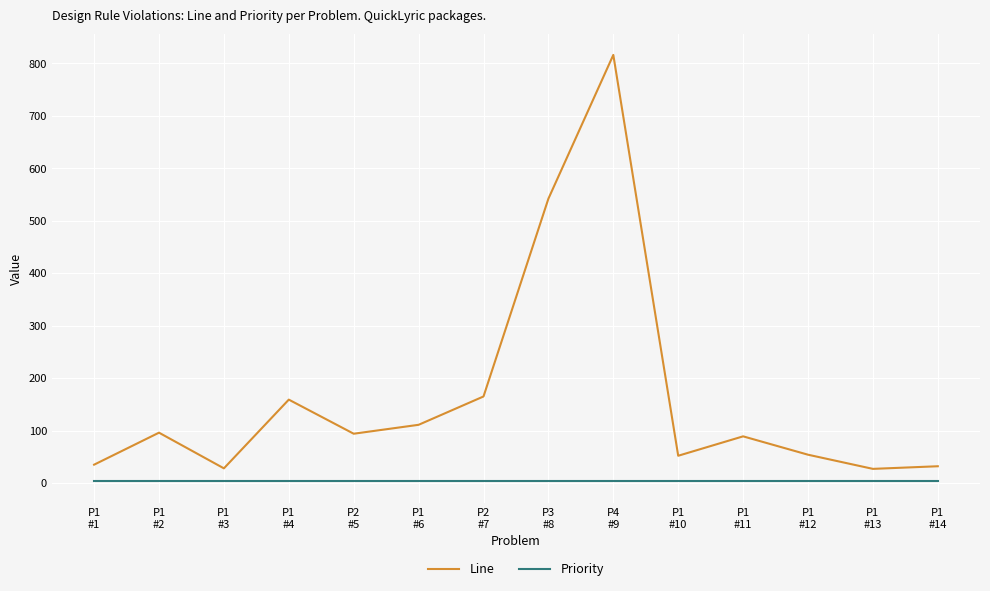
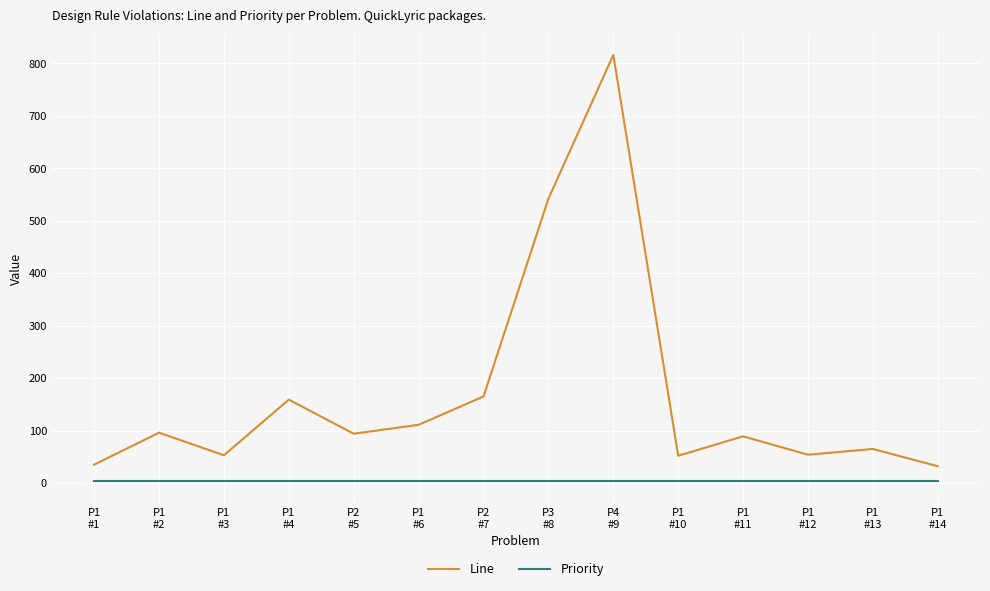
Line, P1 #3: 30 -> 50
Line, P1 #13: 30 -> 70
